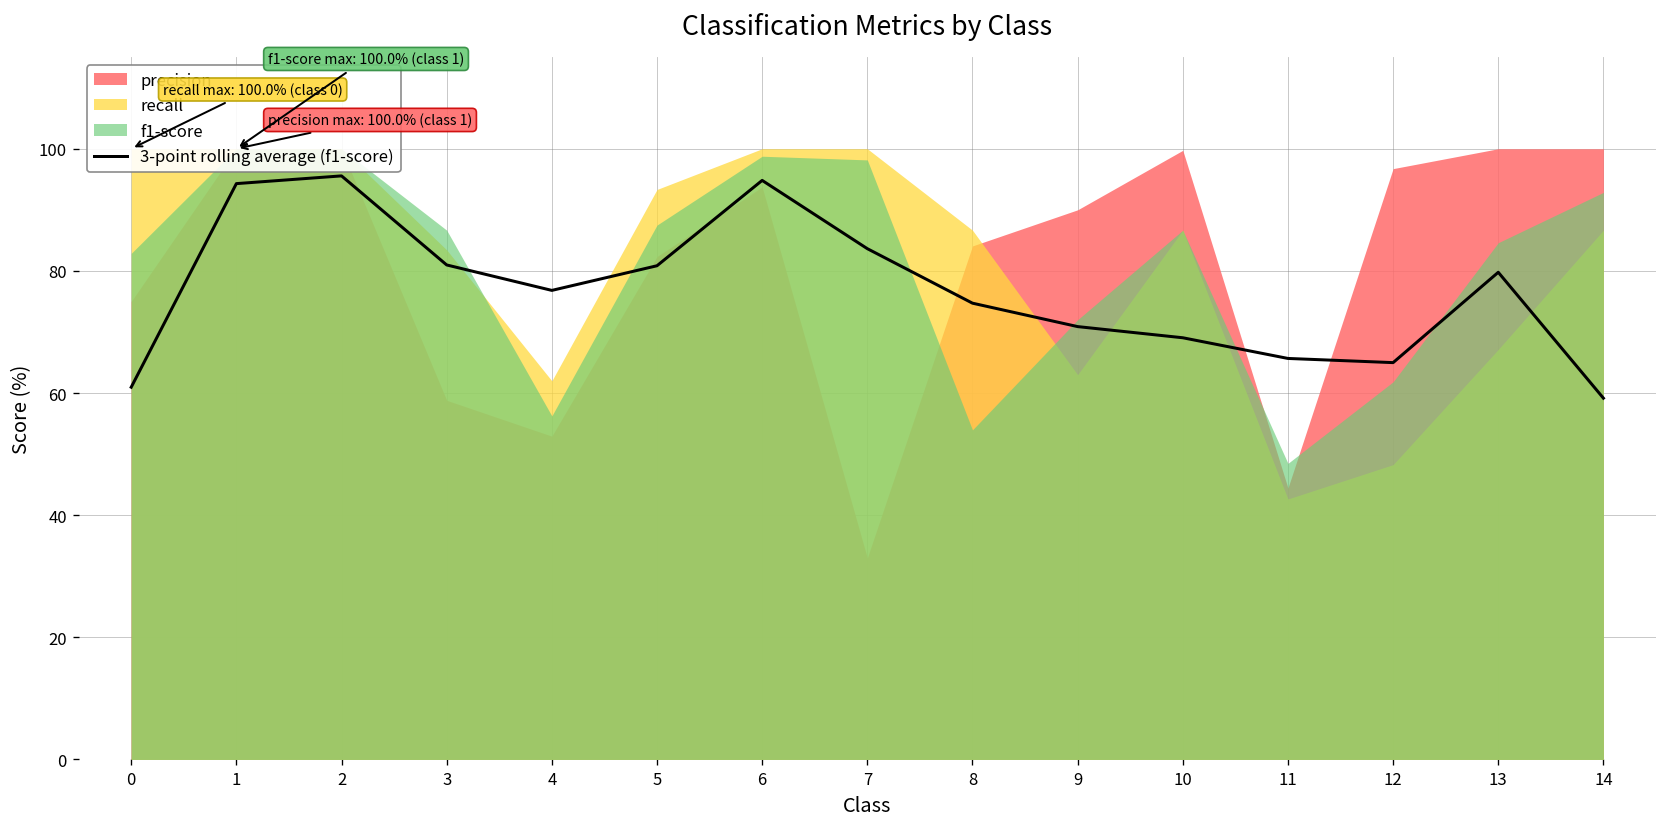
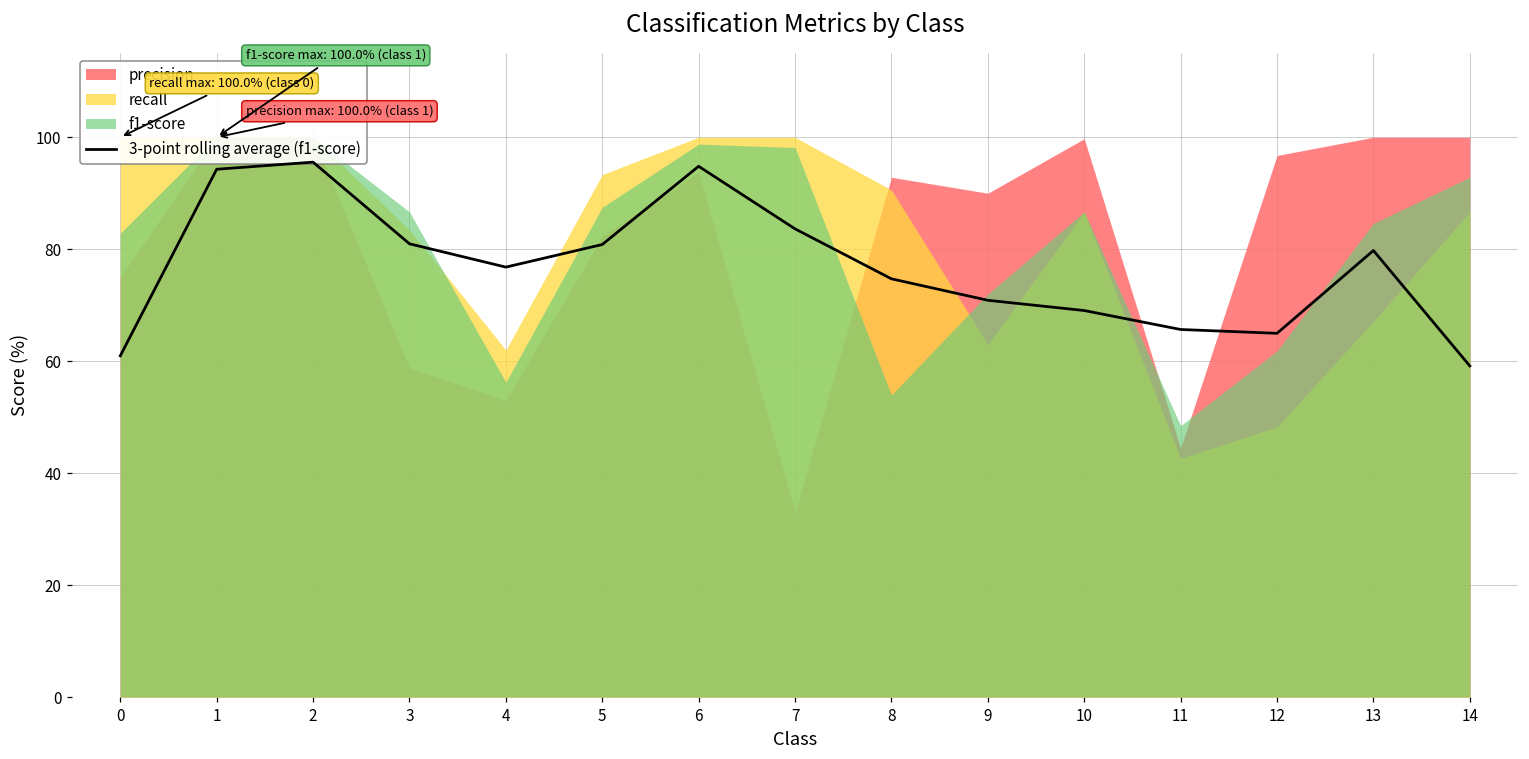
precision, 8: 84 -> 93
recall, 8: 87 -> 91
